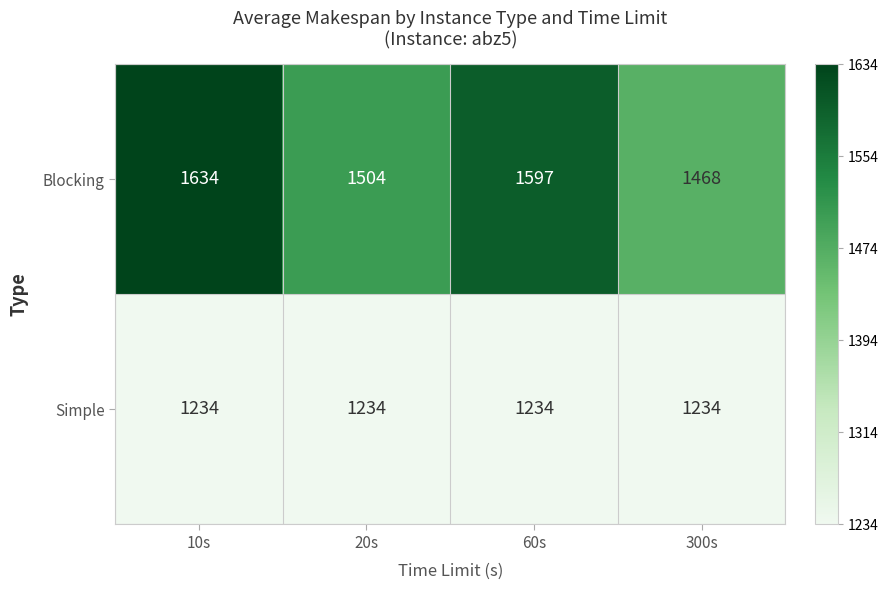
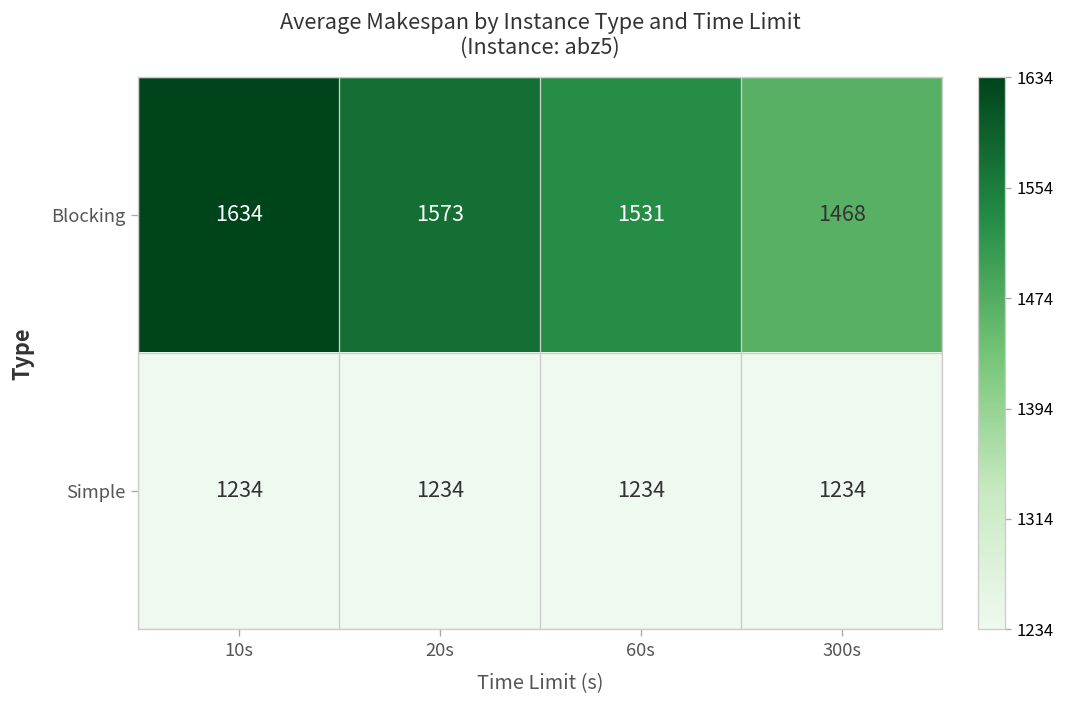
Blocking, 20s: 1504 -> 1573
Blocking, 60s: 1597 -> 1531
